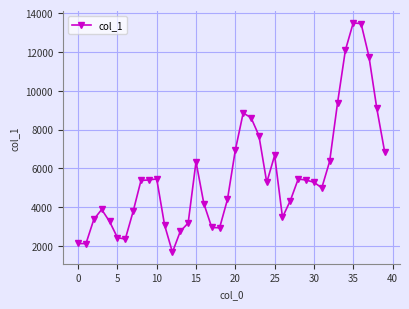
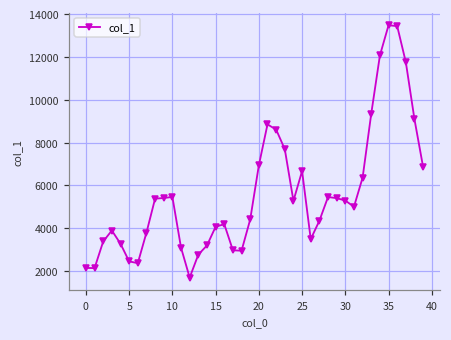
15: 6300 -> 4100
